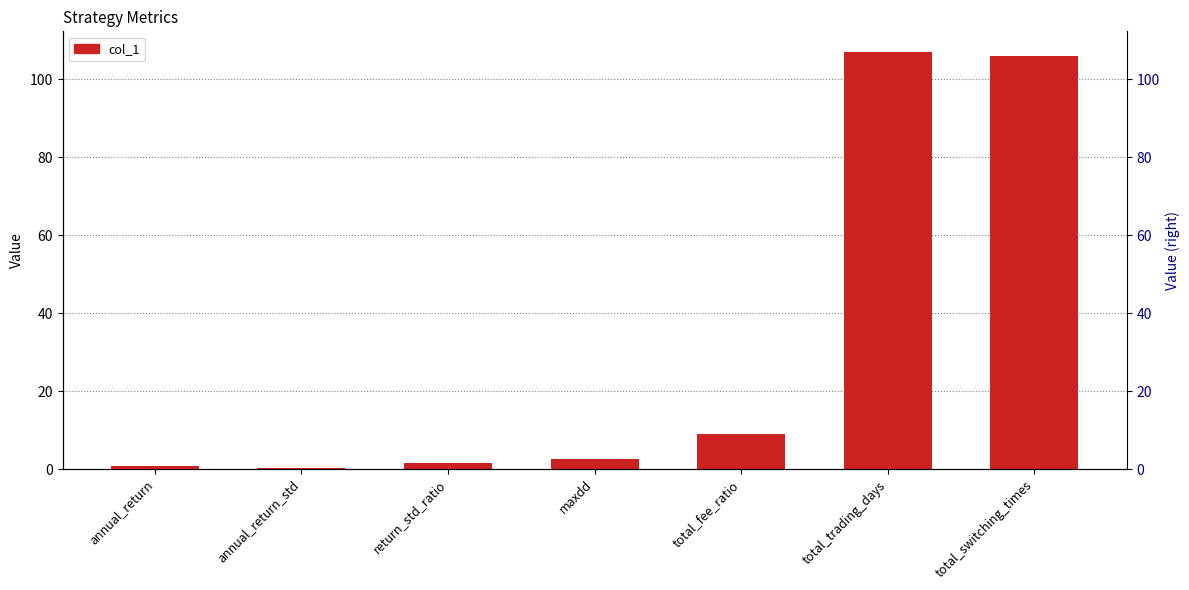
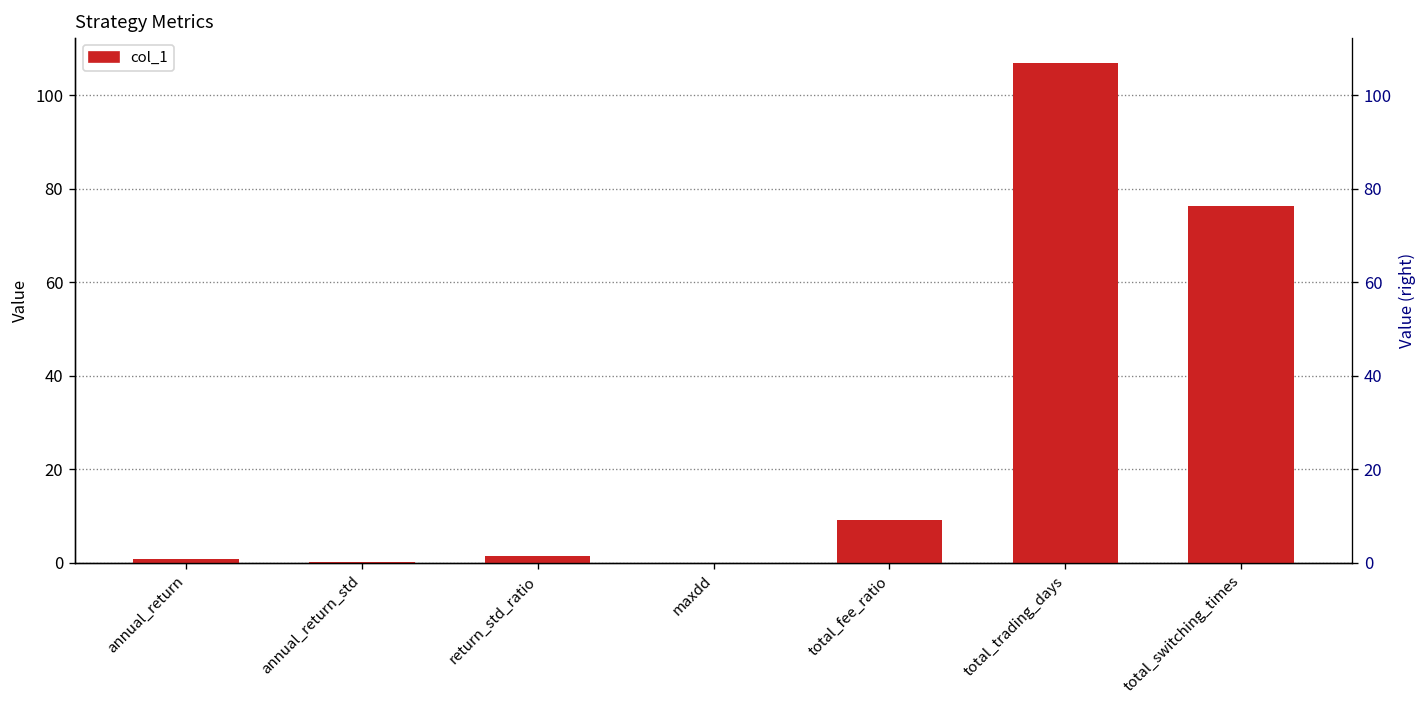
maxdd: 3 -> 0
total_switching_times: 106 -> 76
